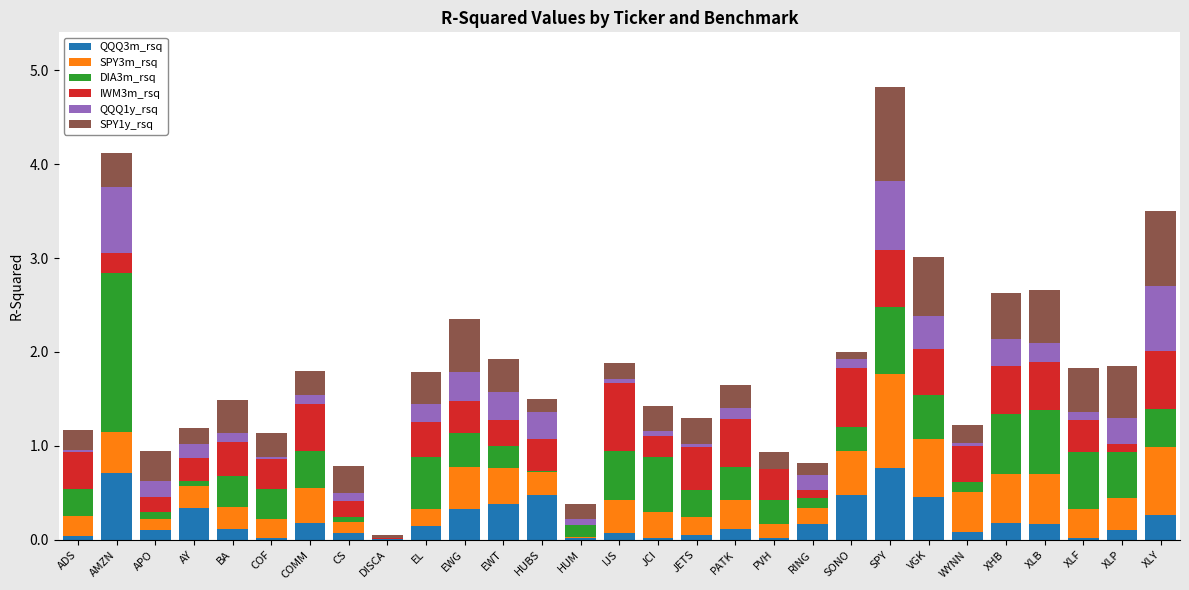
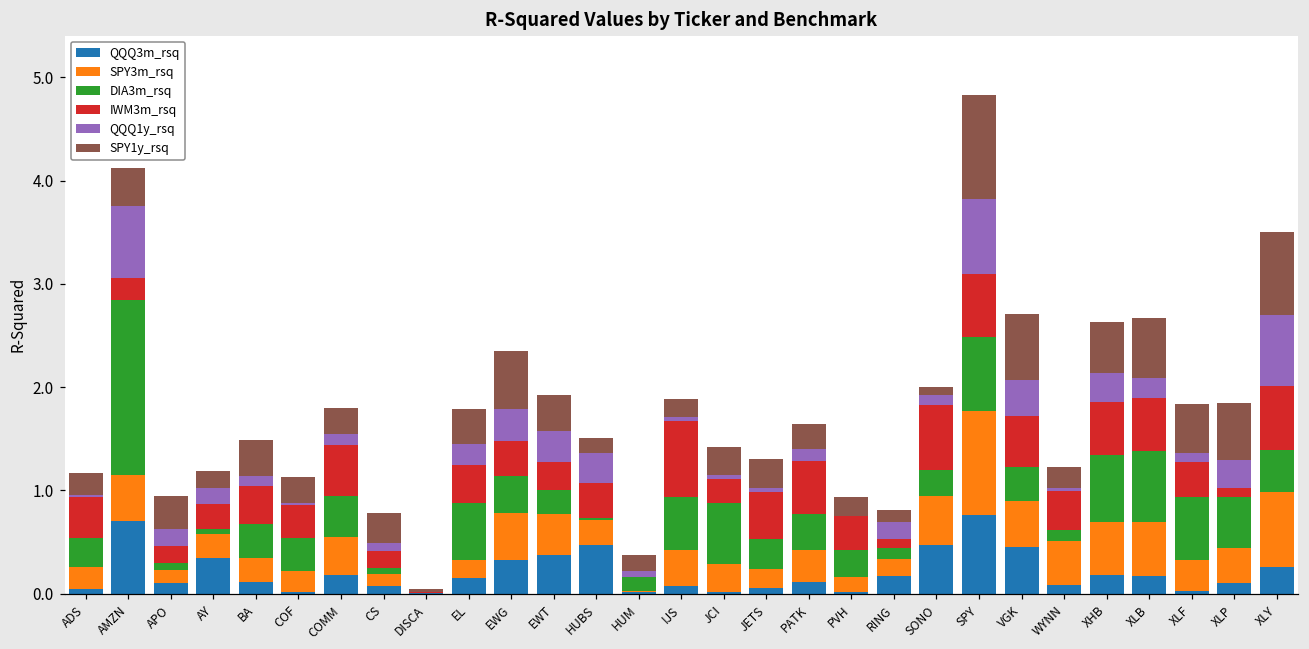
SPY3m_rsq, VGK: 0.6 -> 0.4
DIA3m_rsq, VGK: 0.5 -> 0.3
